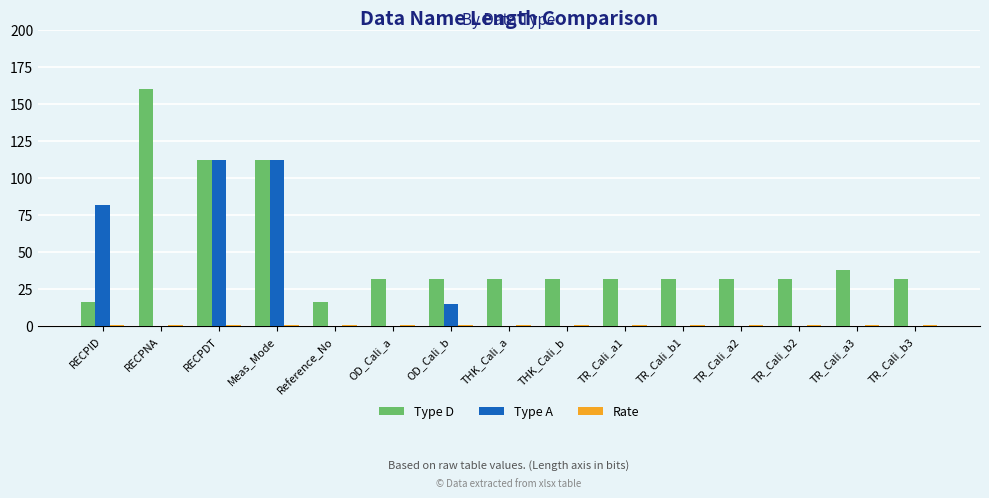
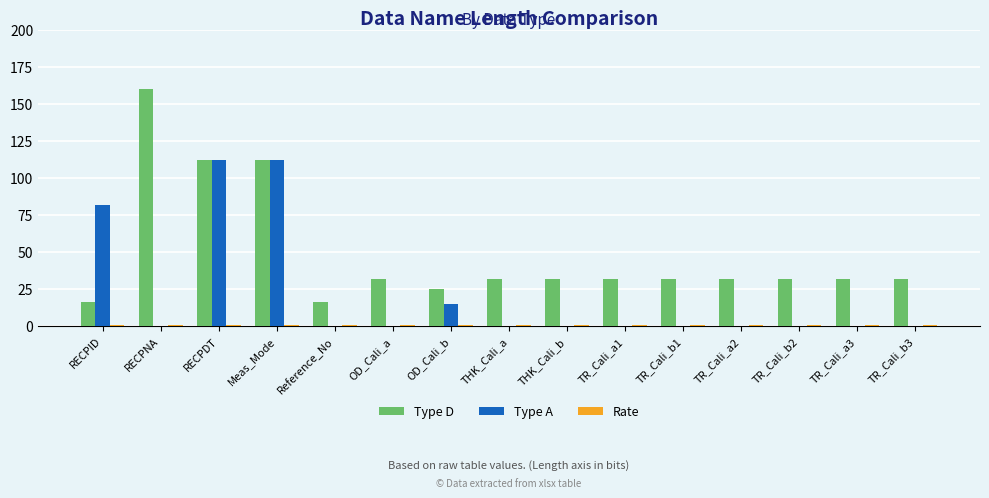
Type D, OD_Cali_b: 32 -> 25
Type D, TR_Cali_a3: 38 -> 32
